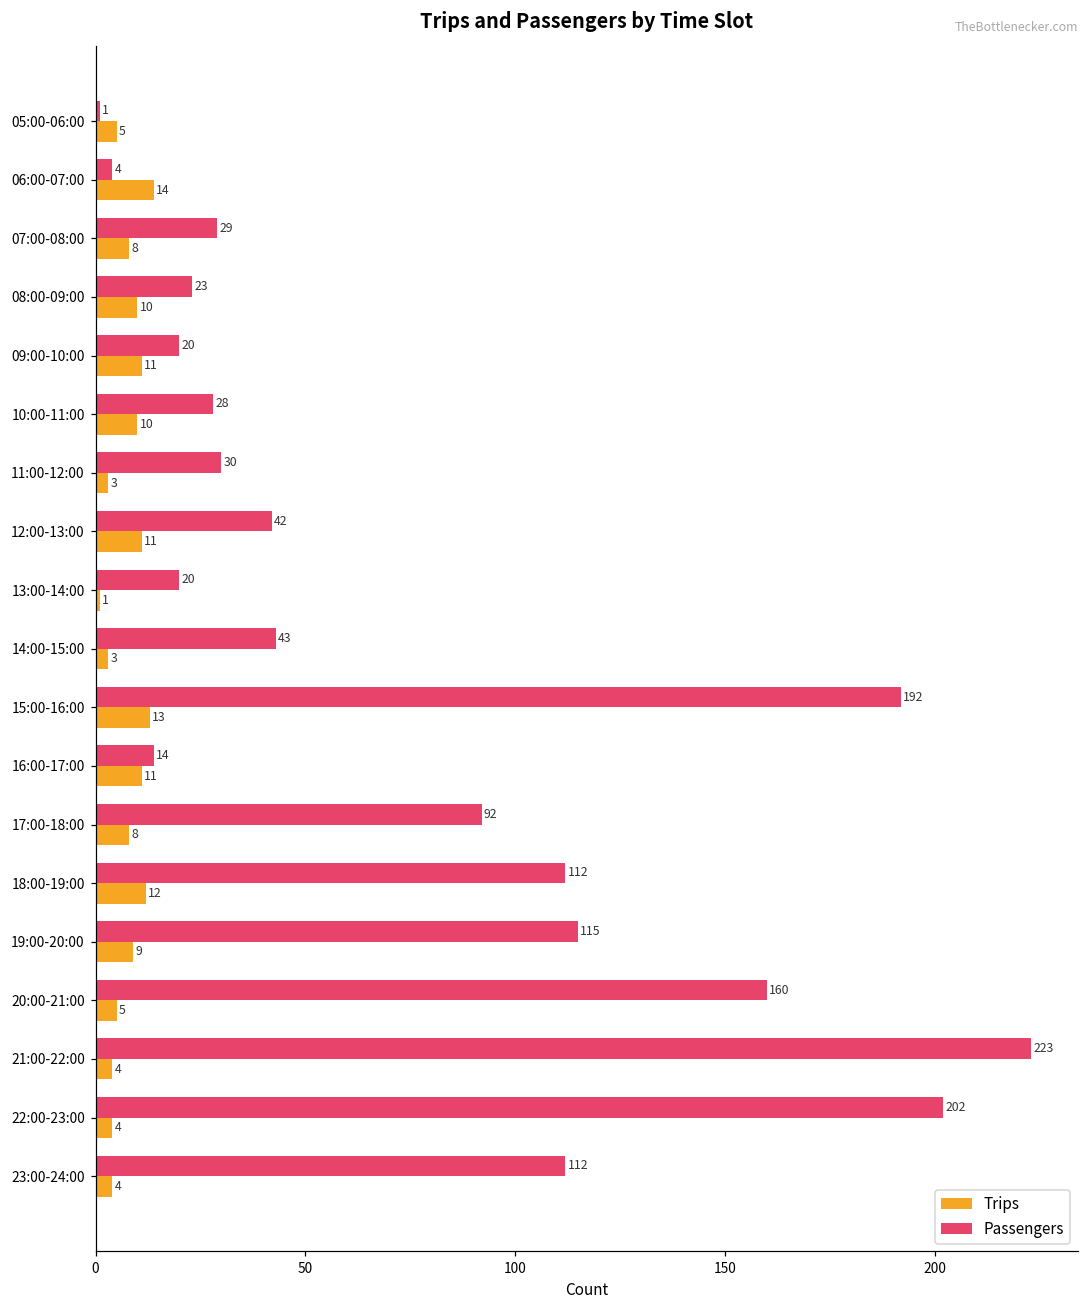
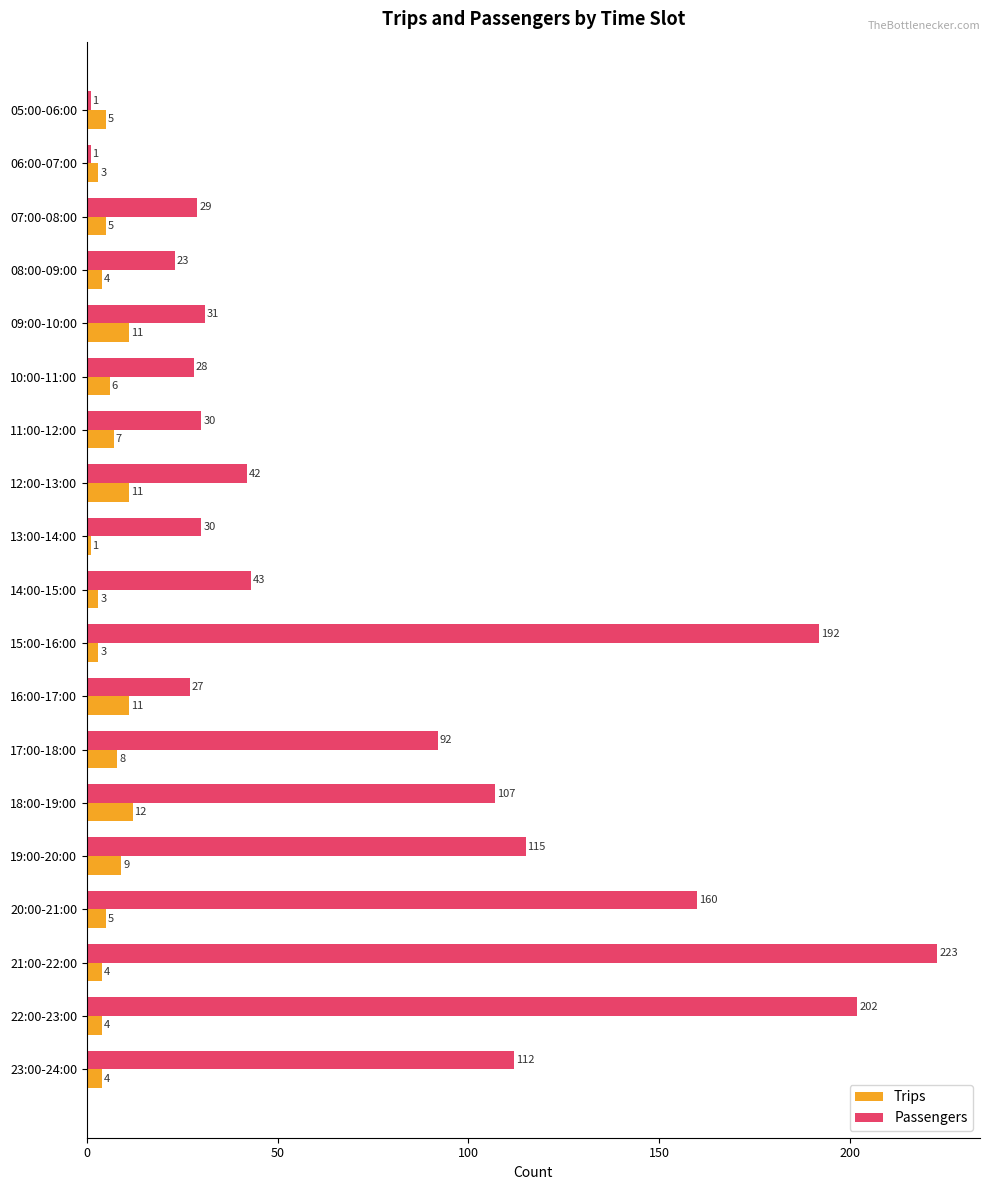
Passengers, 06:00-07:00: 4 -> 1
Trips, 06:00-07:00: 14 -> 3
Trips, 07:00-08:00: 8 -> 5
Trips, 08:00-09:00: 10 -> 4
Passengers, 09:00-10:00: 20 -> 31
Trips, 10:00-11:00: 10 -> 6
Trips, 11:00-12:00: 3 -> 7
Passengers, 13:00-14:00: 20 -> 30
Trips, 15:00-16:00: 13 -> 3
Passengers, 16:00-17:00: 14 -> 27
Passengers, 18:00-19:00: 112 -> 107
